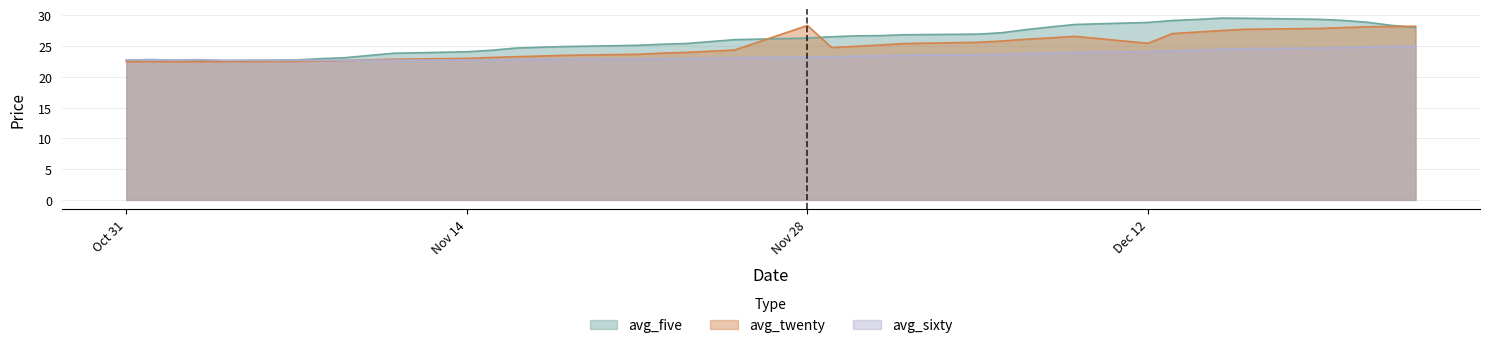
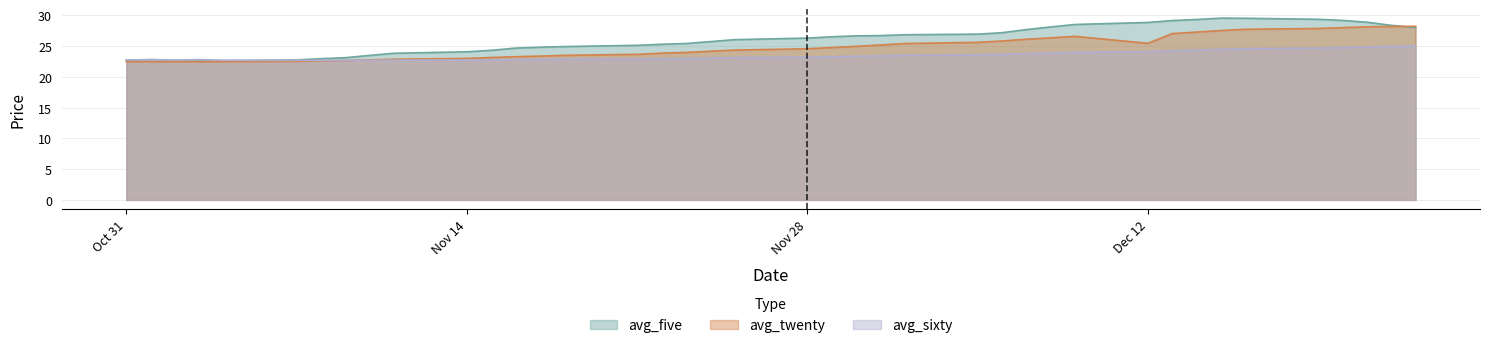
avg_twenty, Nov 28: 28 -> 25
